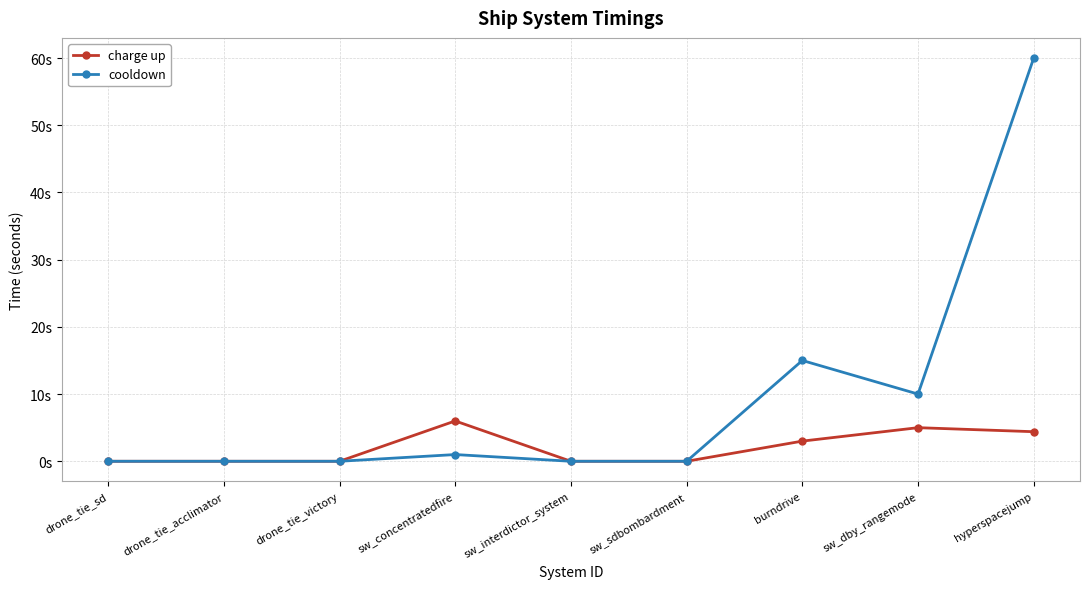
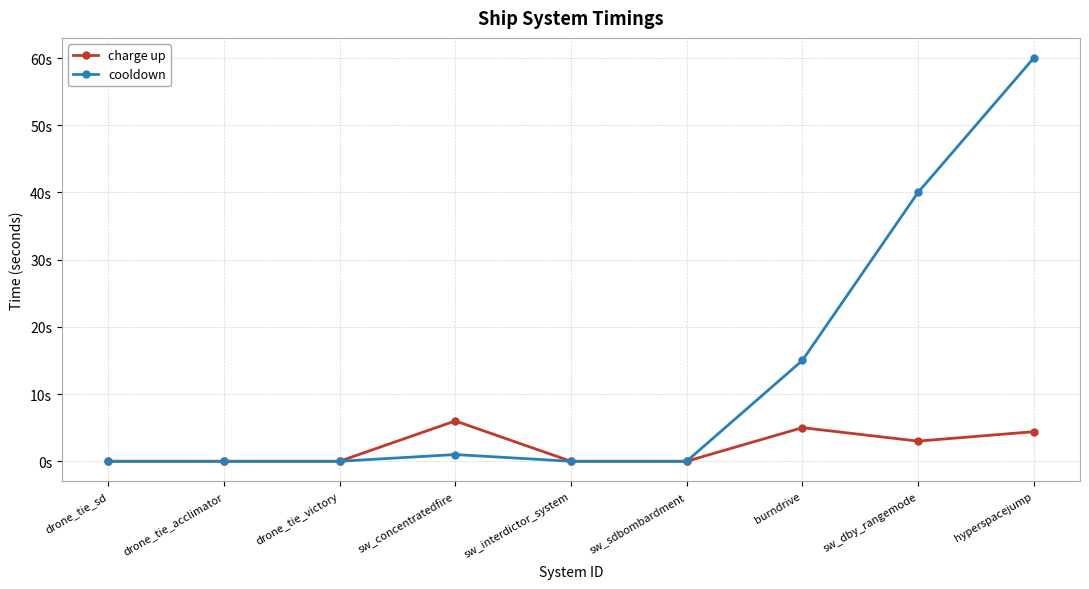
charge up, burndrive: 3s -> 5s
charge up, sw_dby_rangemode: 5s -> 3s
cooldown, sw_dby_rangemode: 10s -> 40s
